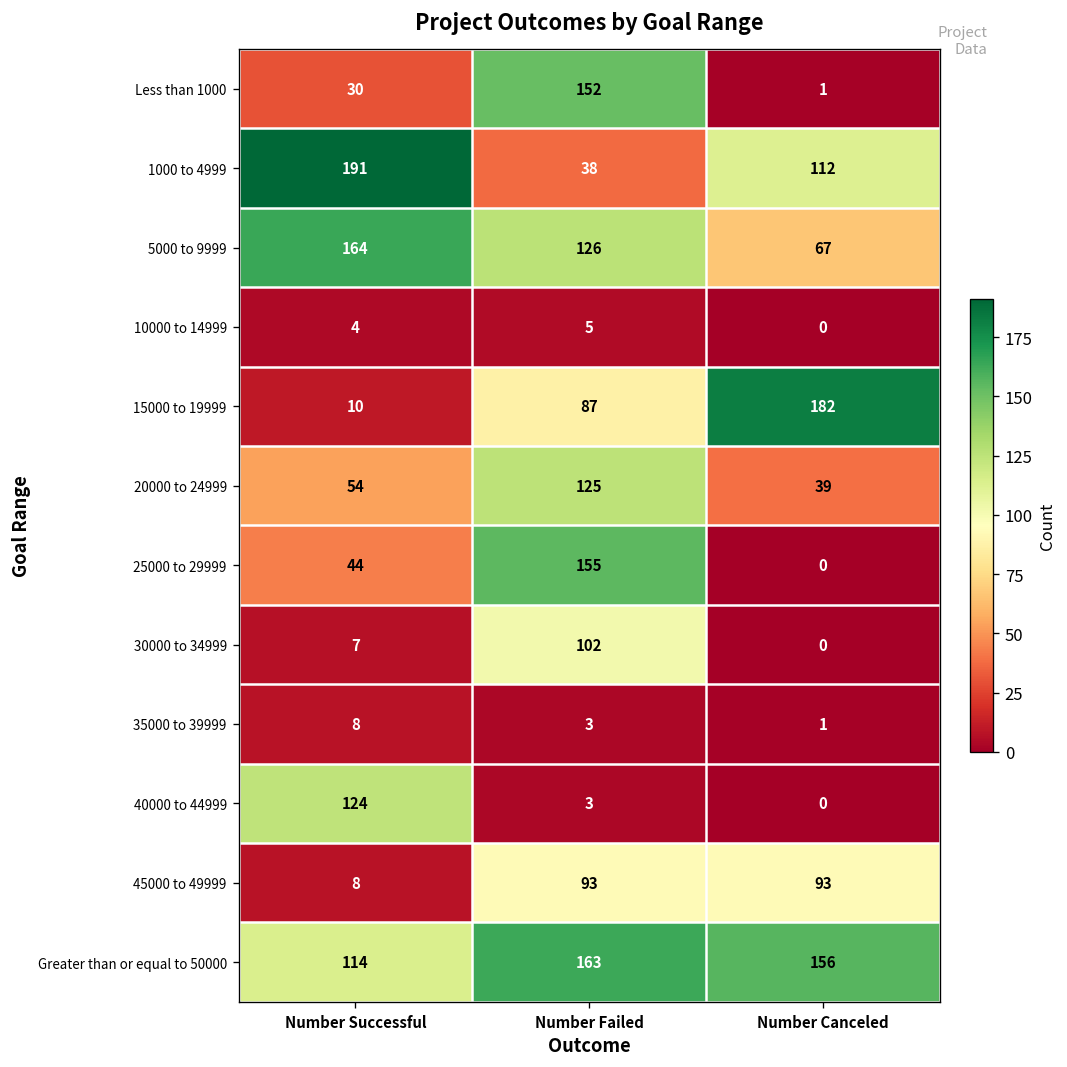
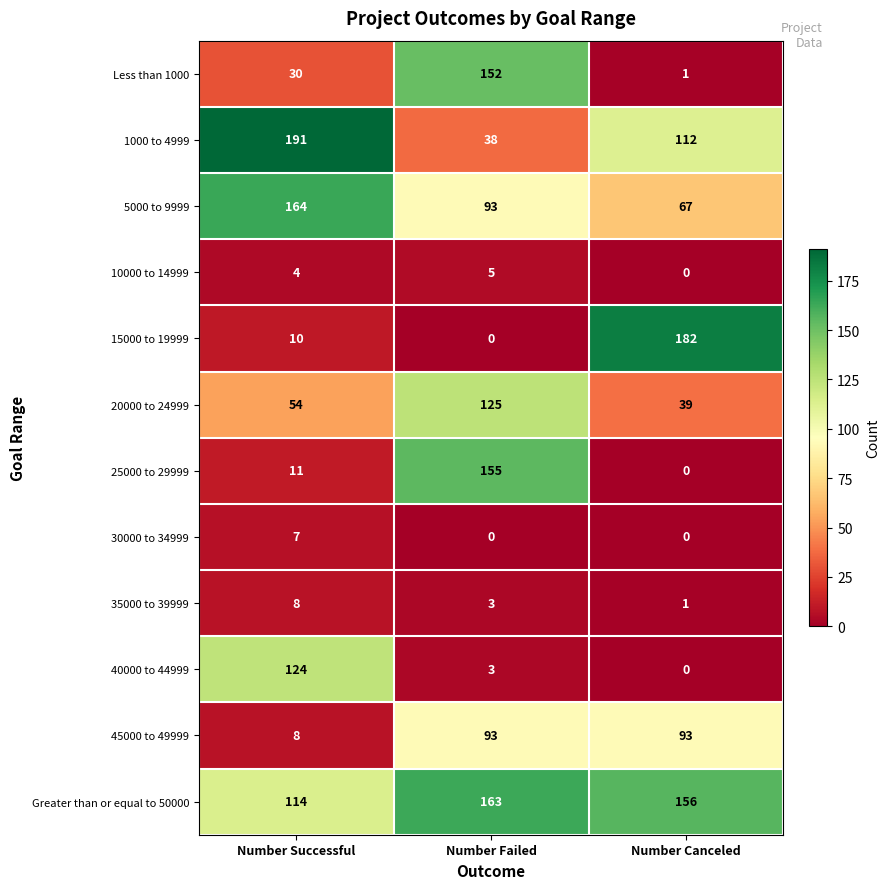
5000 to 9999, Number Failed: 126 -> 93
15000 to 19999, Number Failed: 87 -> 0
25000 to 29999, Number Successful: 44 -> 11
30000 to 34999, Number Failed: 102 -> 0
